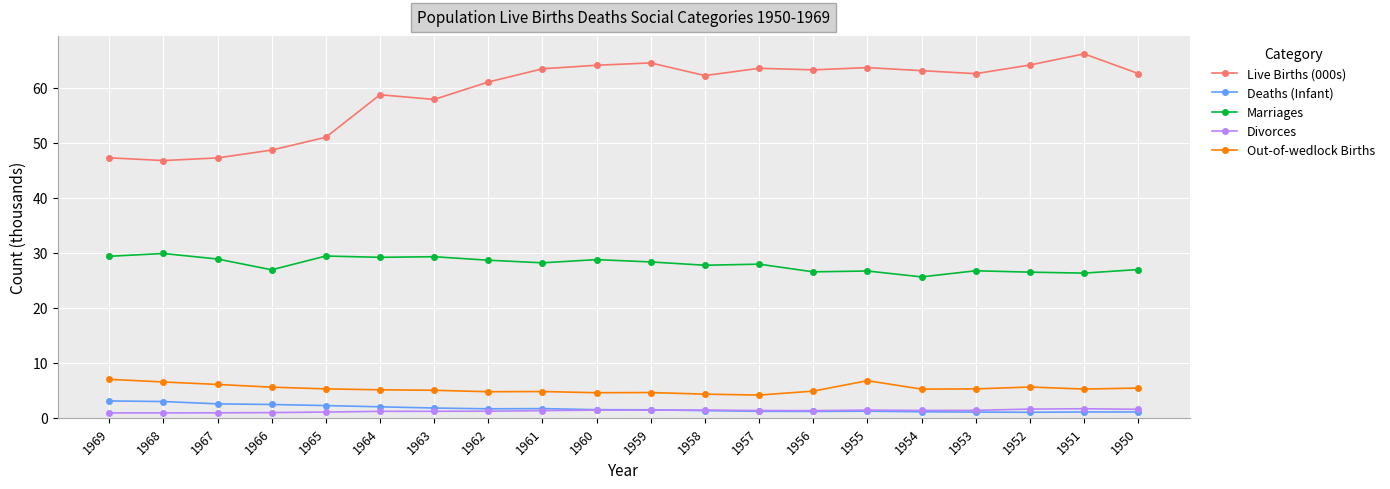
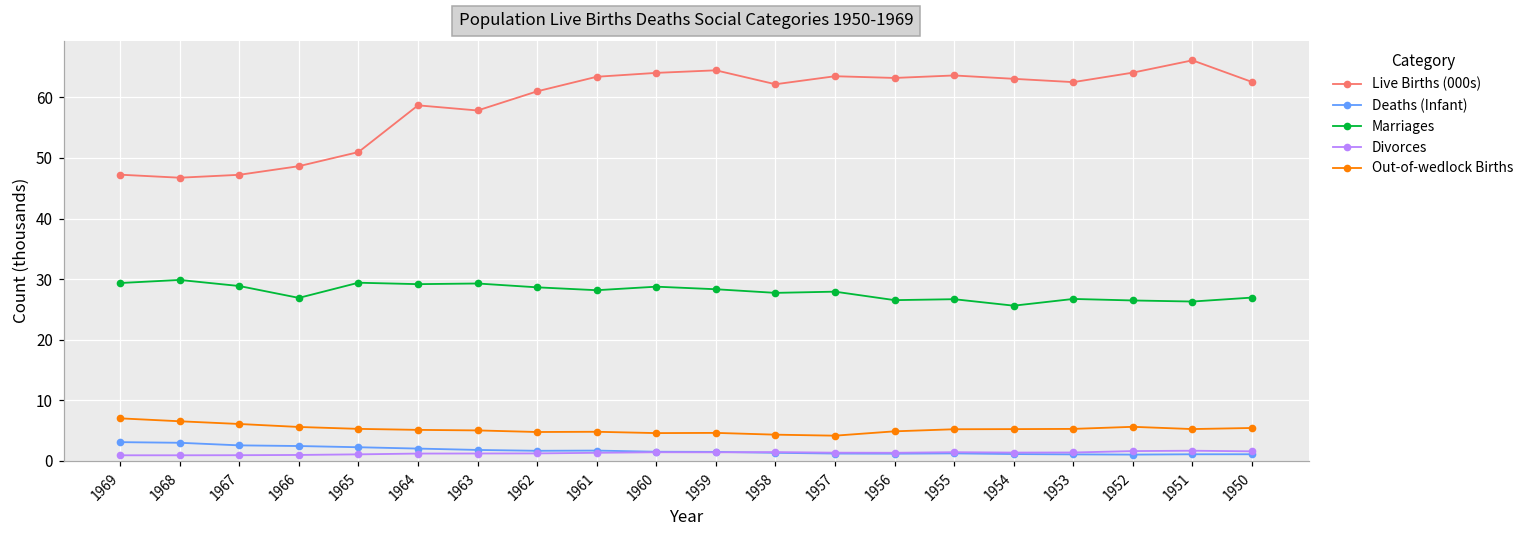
Out-of-wedlock Births, 1955: 7 -> 5
